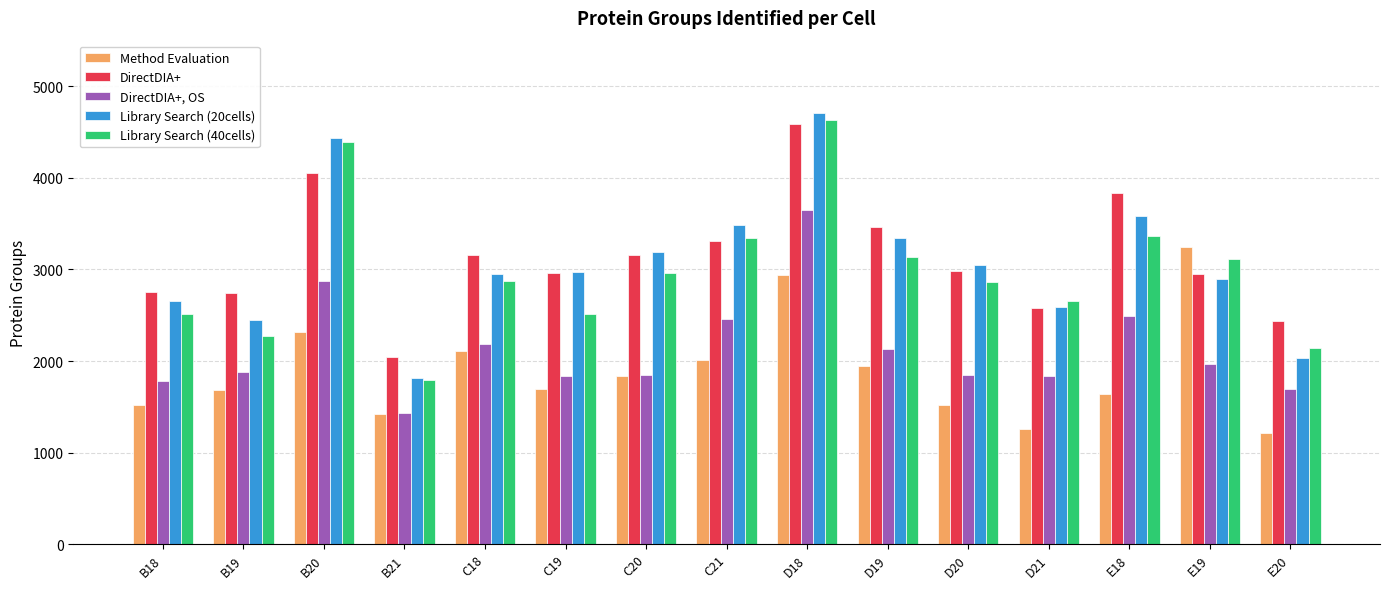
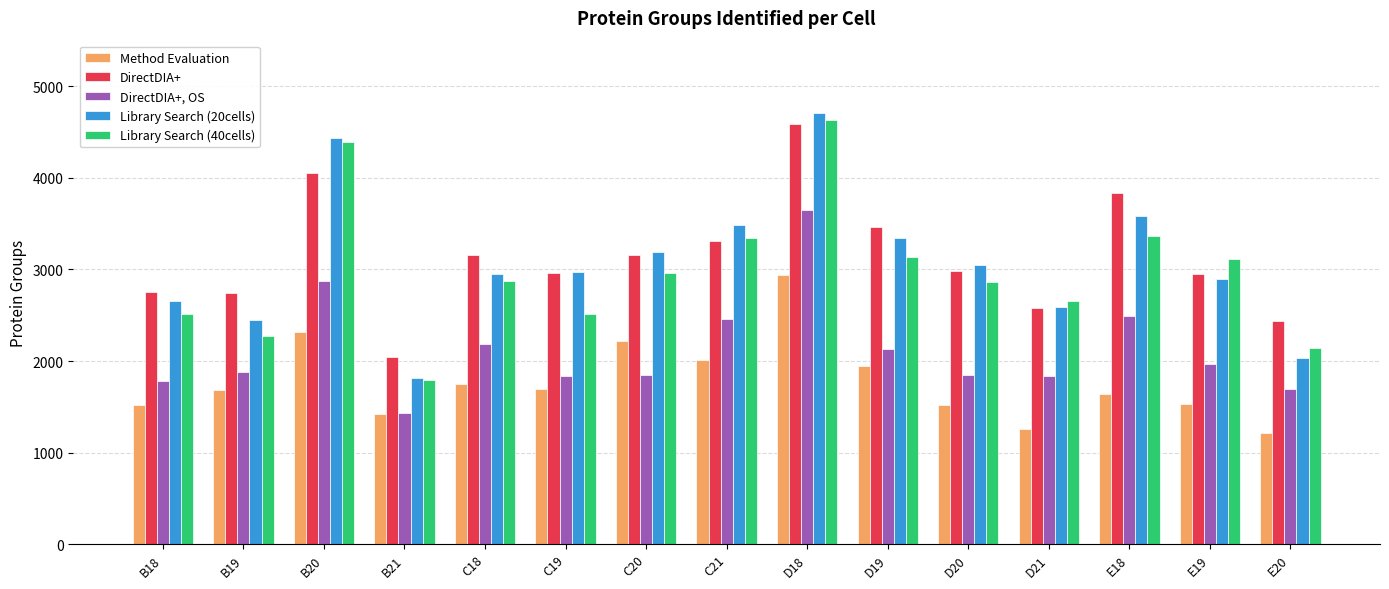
Method Evaluation, C18: 2100 -> 1800
Method Evaluation, C20: 1800 -> 2200
Method Evaluation, E19: 3200 -> 1500
